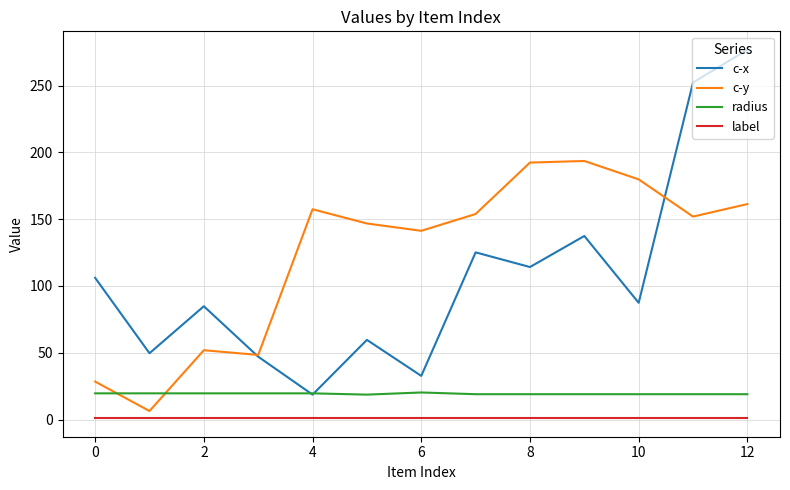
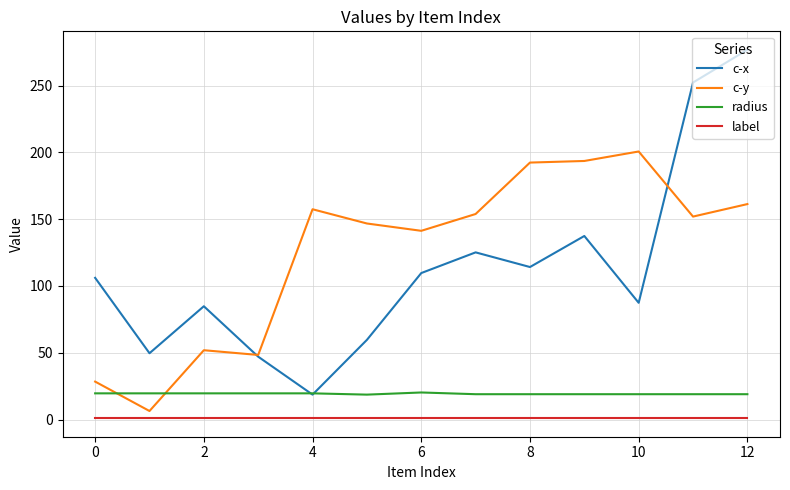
c-x, 6: 33 -> 110
c-y, 10: 180 -> 201
